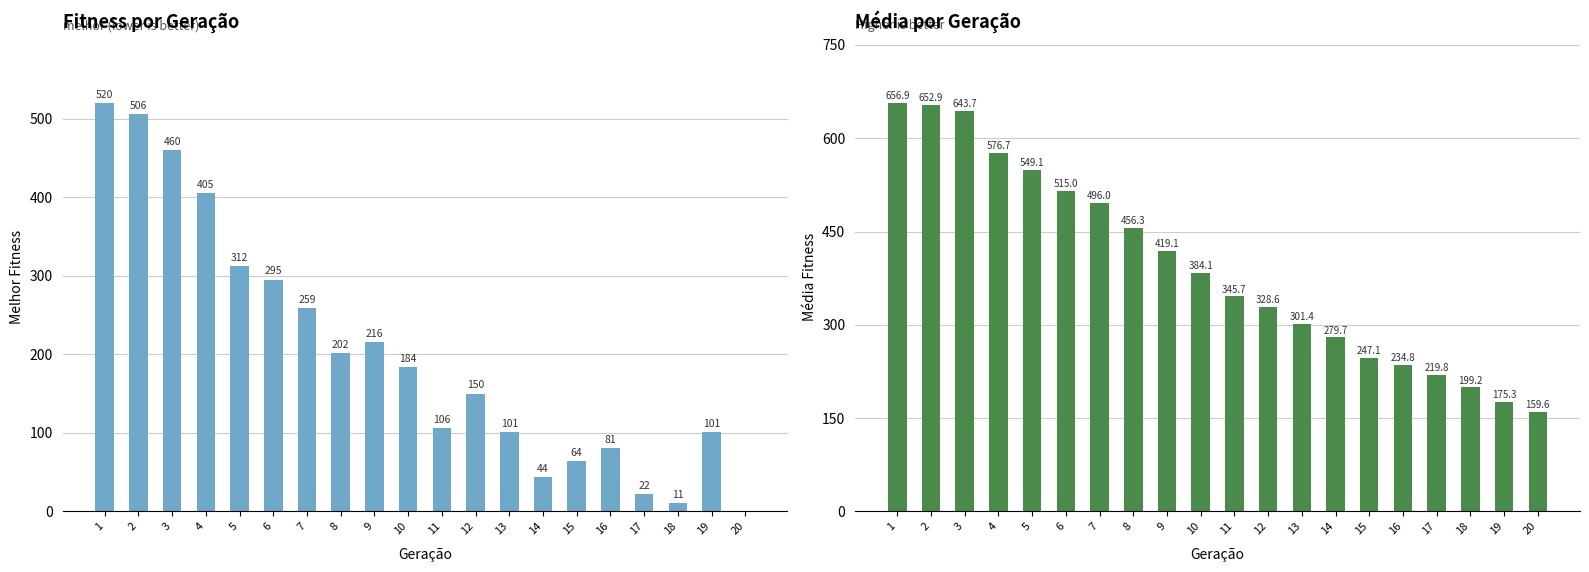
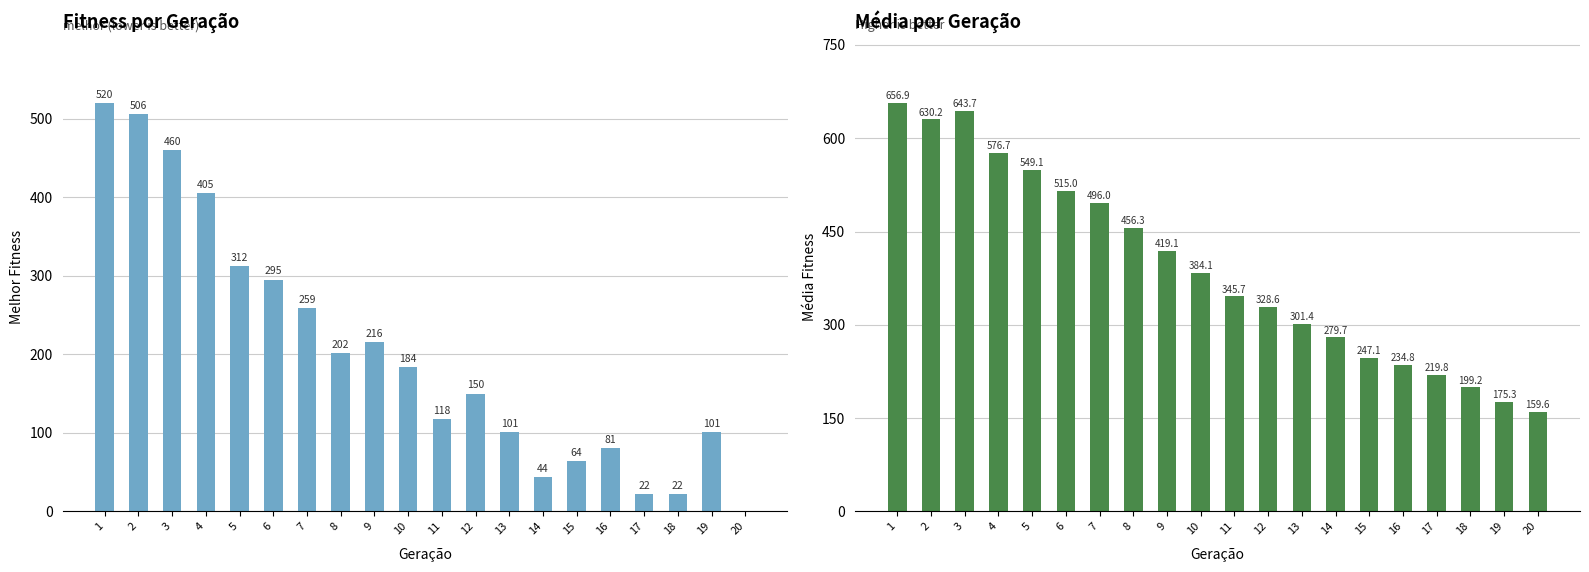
Fitness por Geração, 11: 106 -> 118
Fitness por Geração, 18: 11 -> 22
Média por Geração, 2: 652.9 -> 630.2
